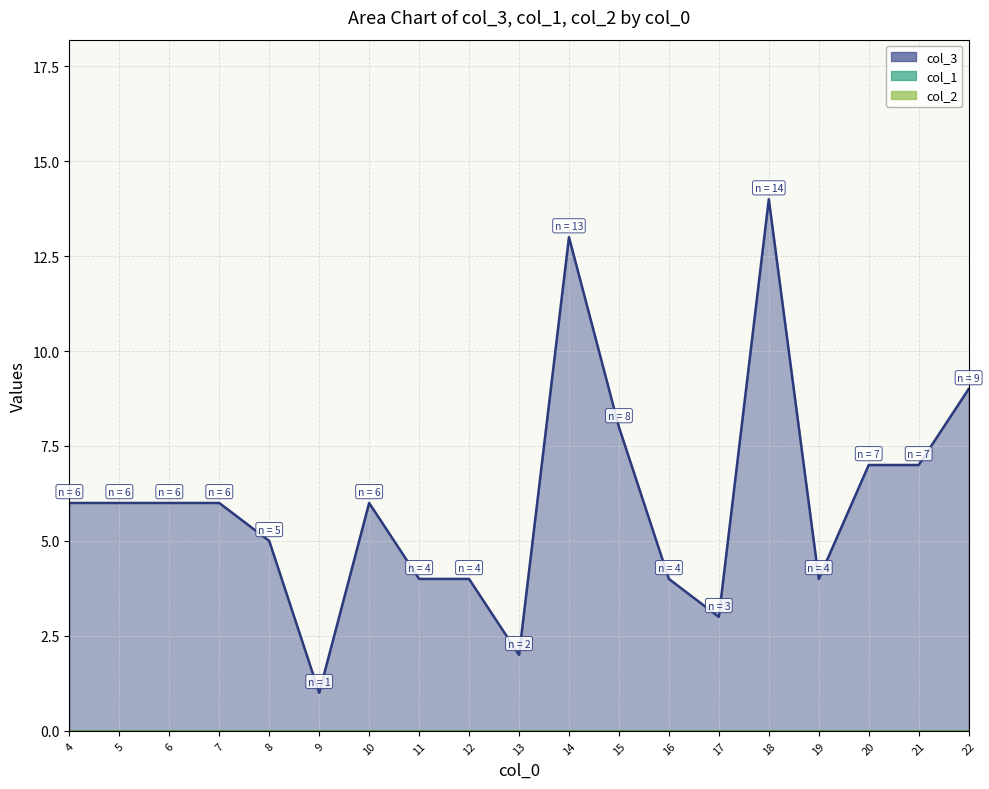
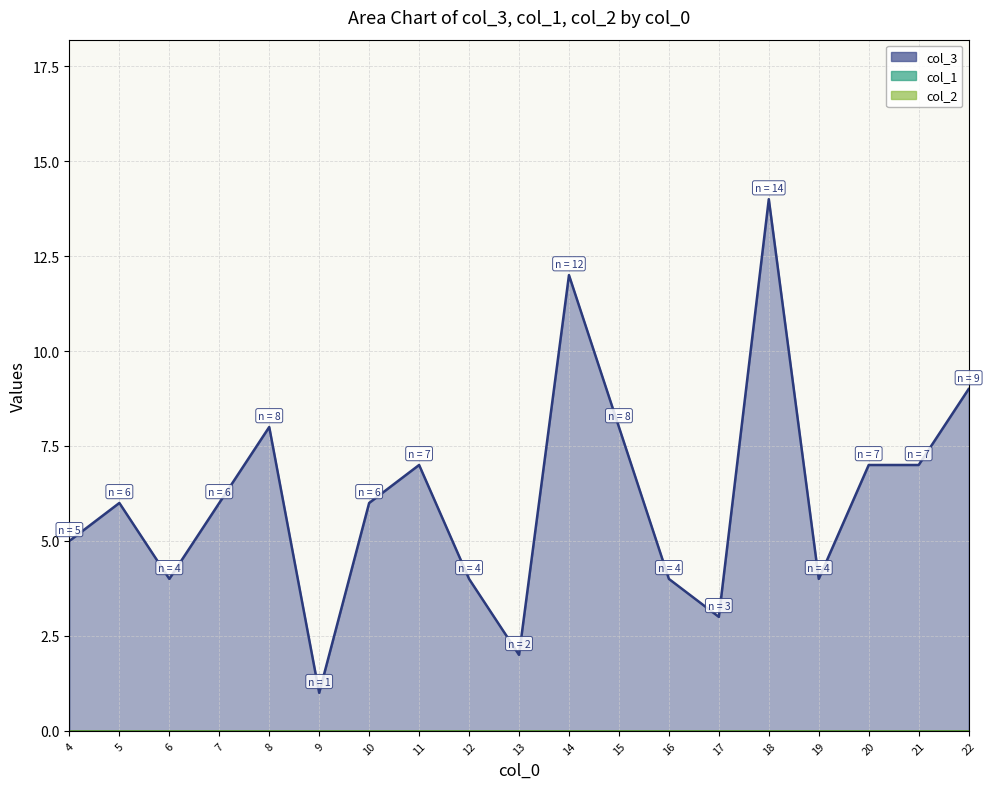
col_3, 4: 6 -> 5
col_3, 6: 6 -> 4
col_3, 8: 5 -> 8
col_3, 11: 4 -> 7
col_3, 14: 13 -> 12
